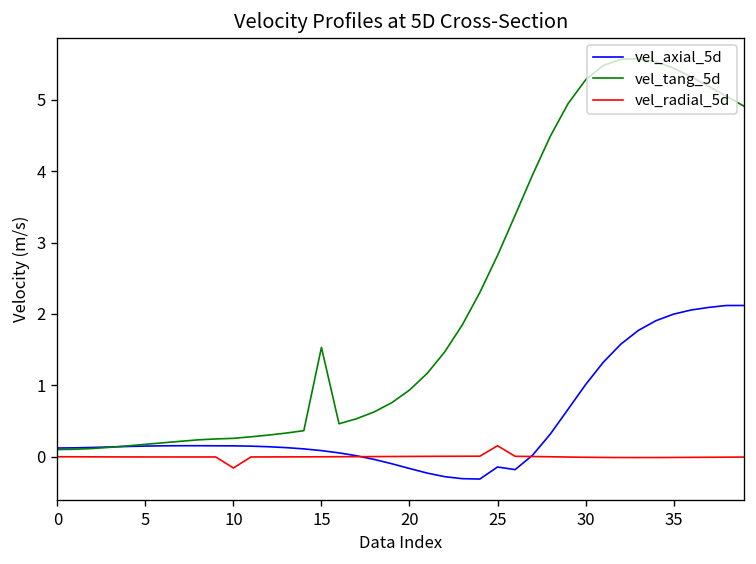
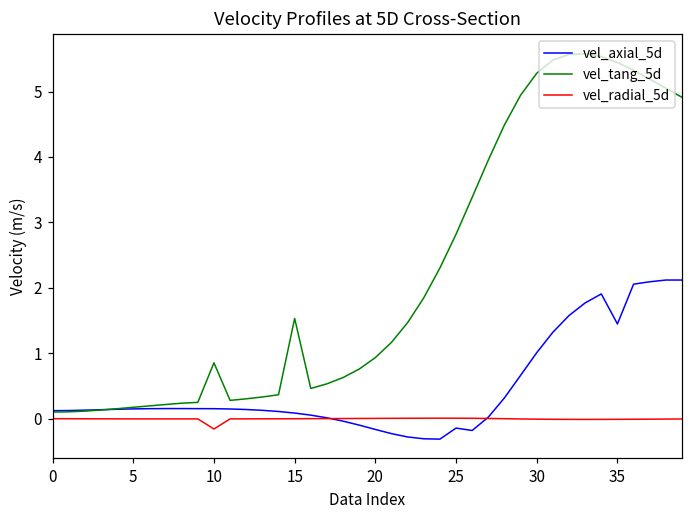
vel_tang_5d, 10: 0.3 -> 0.9
vel_radial_5d, 25: 0.2 -> 0.0
vel_axial_5d, 35: 2.0 -> 1.4
